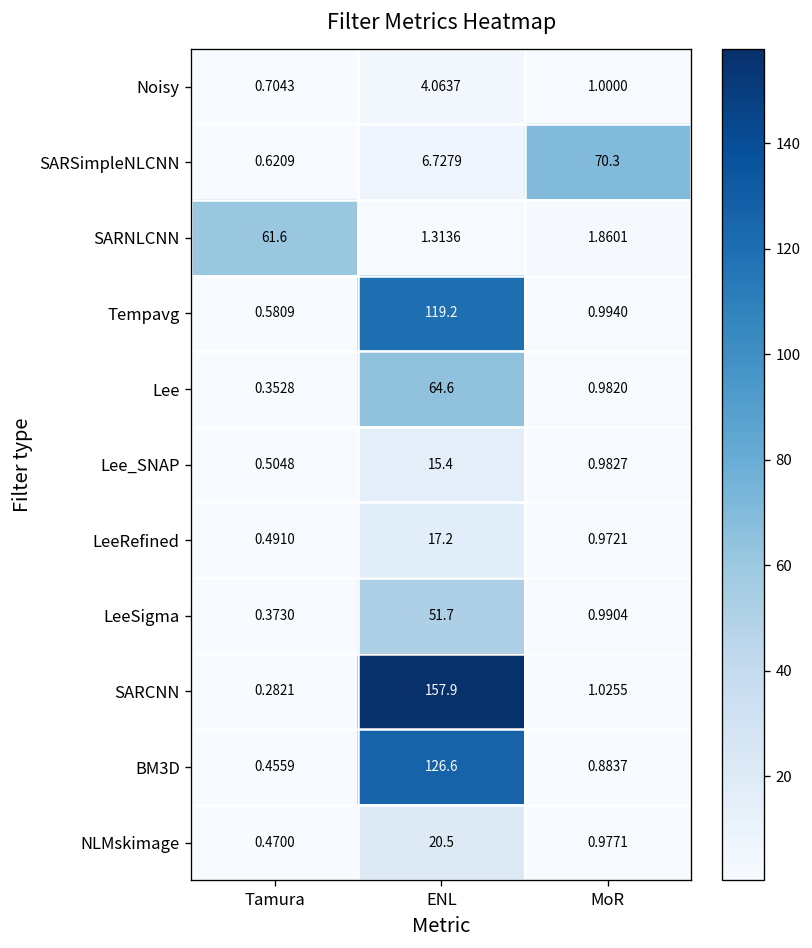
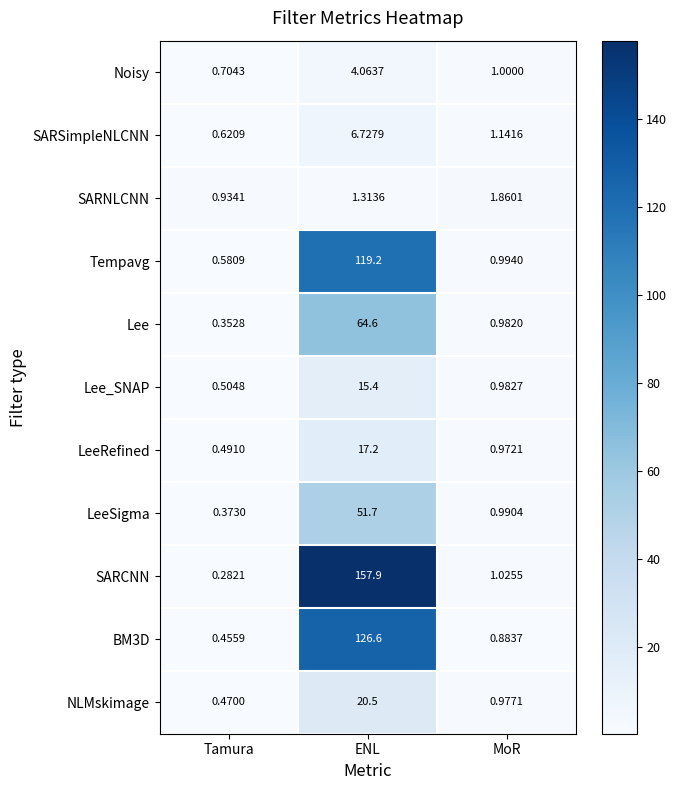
SARSimpleNLCNN, MoR: 70.3 -> 1.1416
SARNLCNN, Tamura: 61.6 -> 0.9341
